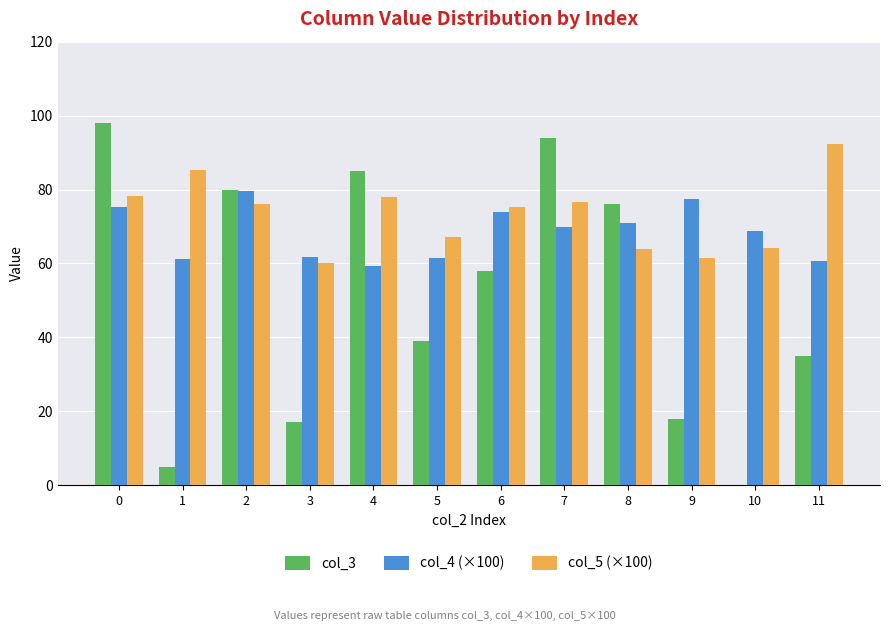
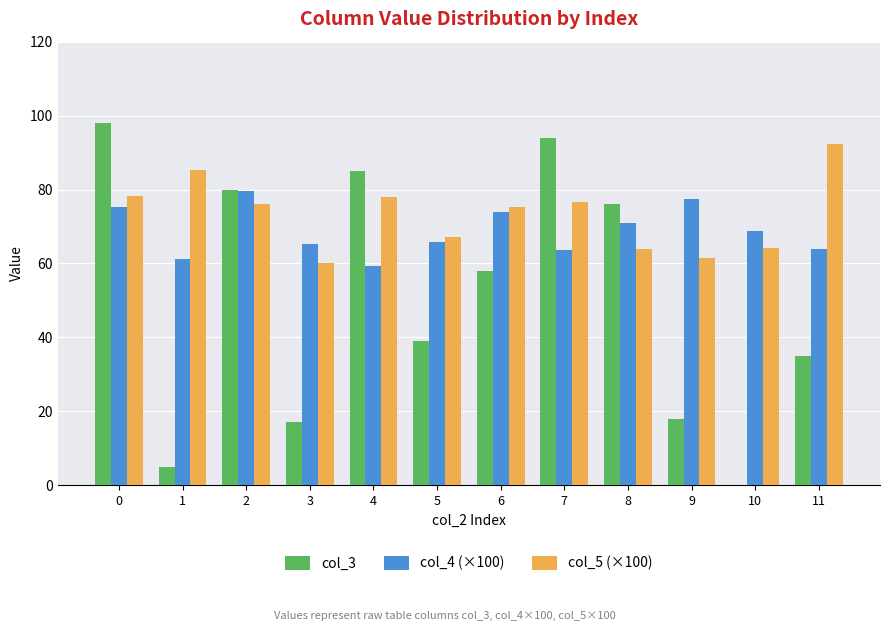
col_4 (×100), 3: 62 -> 65
col_4 (×100), 5: 62 -> 66
col_4 (×100), 7: 70 -> 64
col_4 (×100), 11: 61 -> 64
